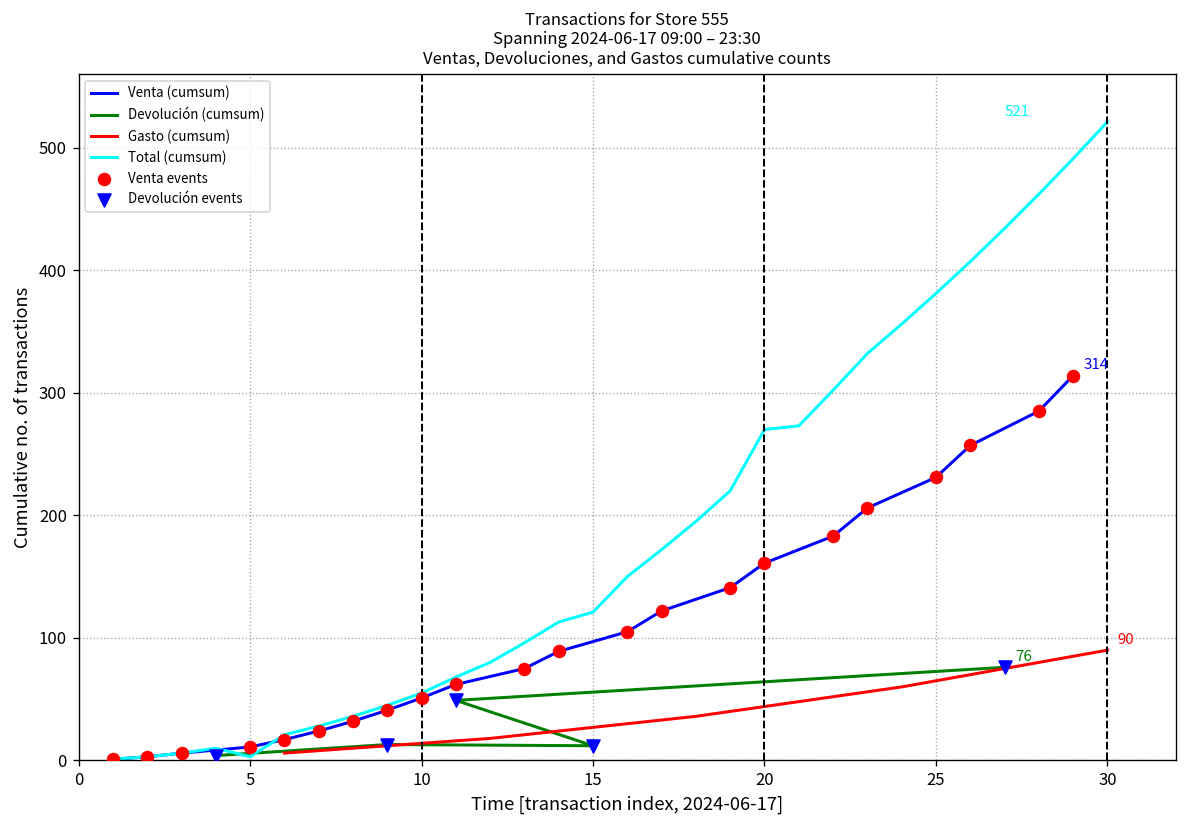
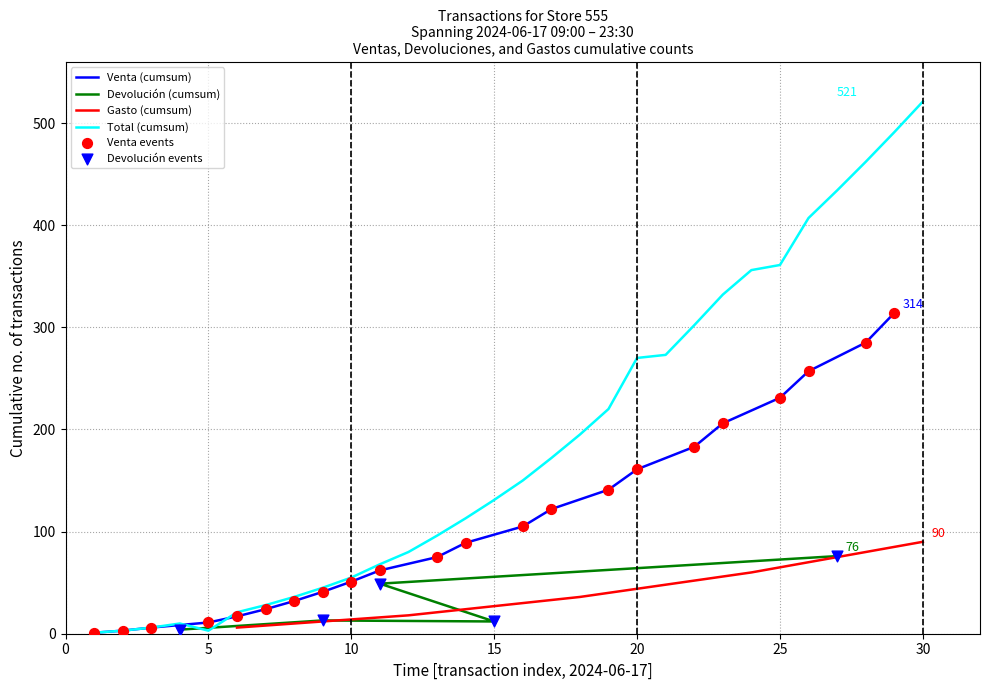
Total (cumsum), 15: 121 -> 131
Total (cumsum), 25: 381 -> 361
